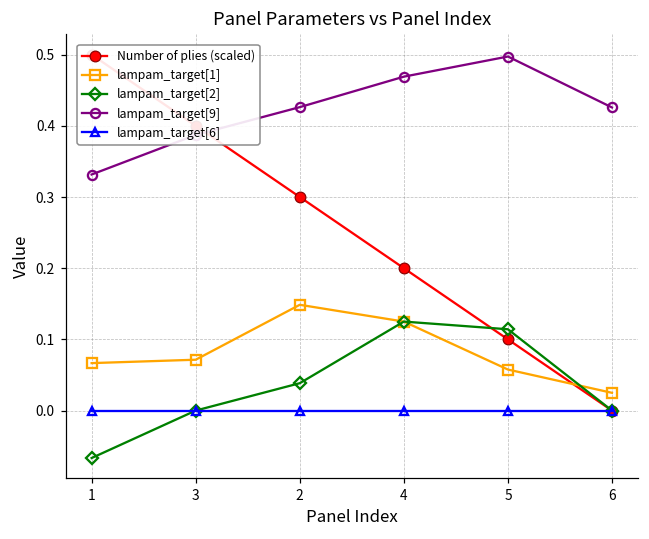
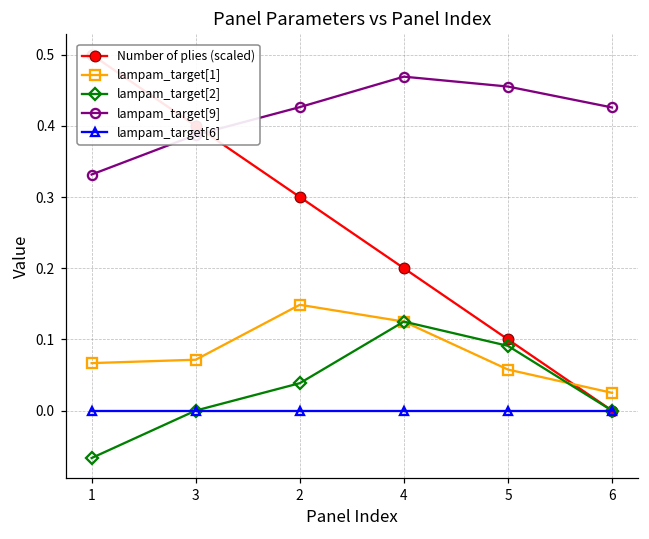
lampam_target[2], 5: 0.11 -> 0.09
lampam_target[9], 5: 0.50 -> 0.46
